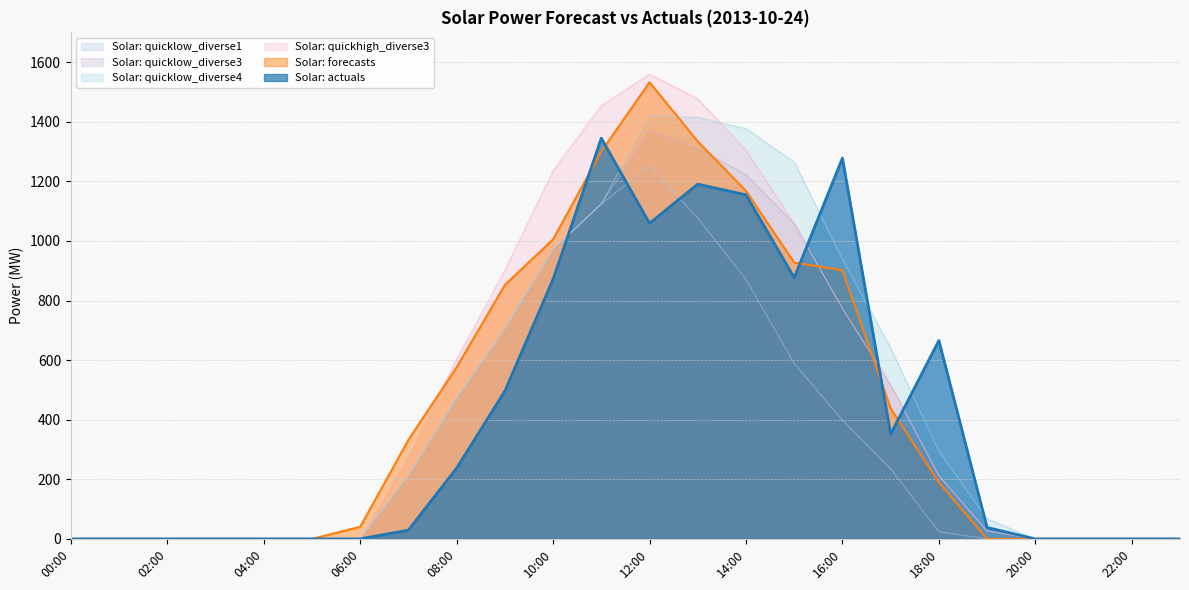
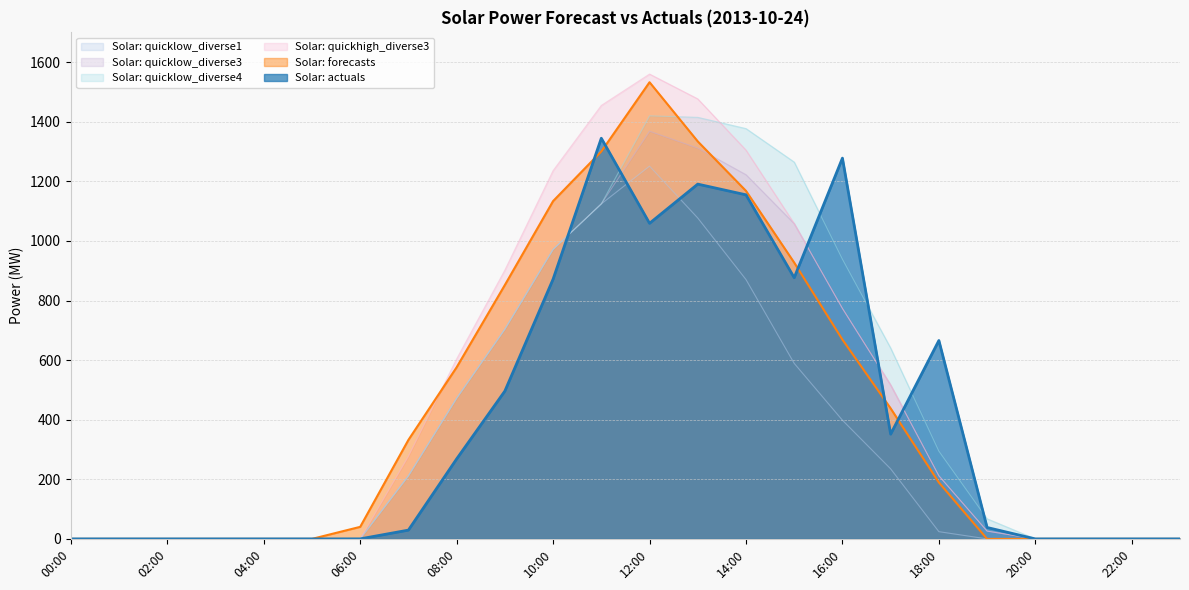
Solar: actuals, 08:00: 240 -> 270
Solar: forecasts, 10:00: 1010 -> 1130
Solar: forecasts, 16:00: 900 -> 670
